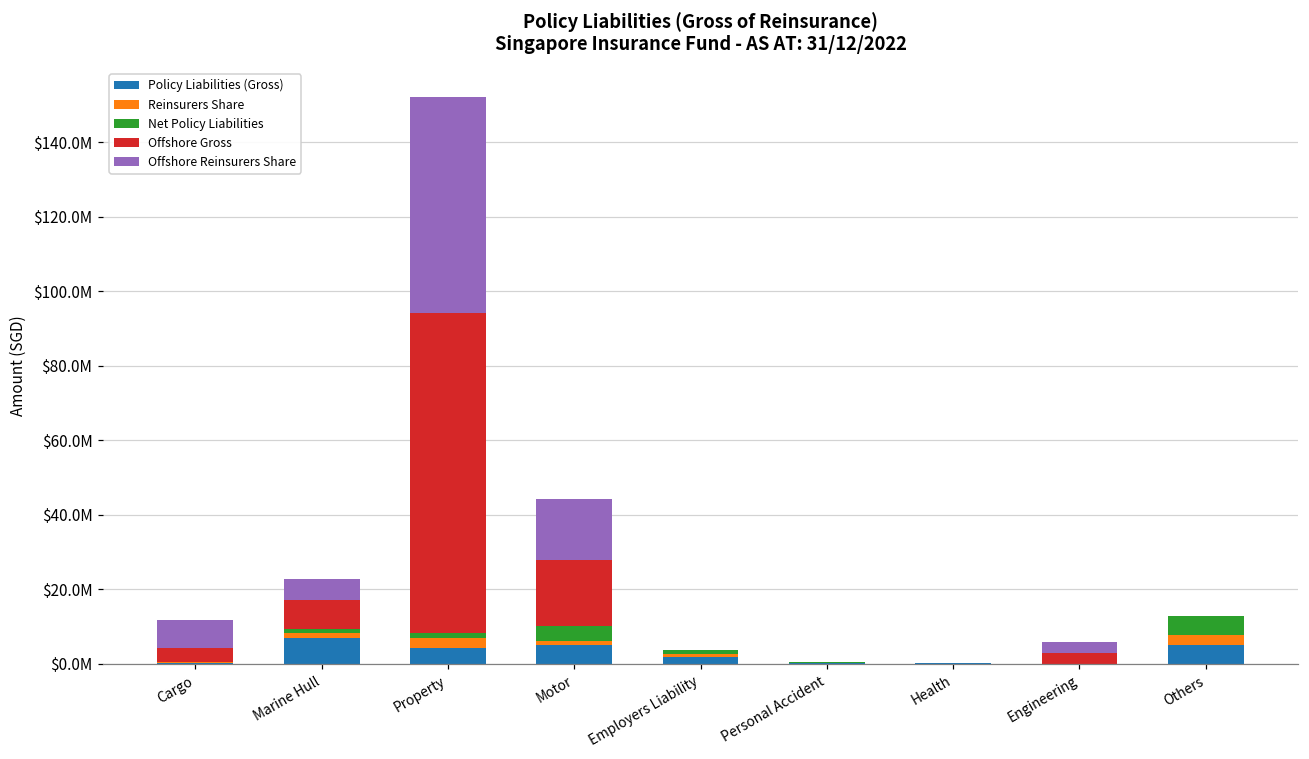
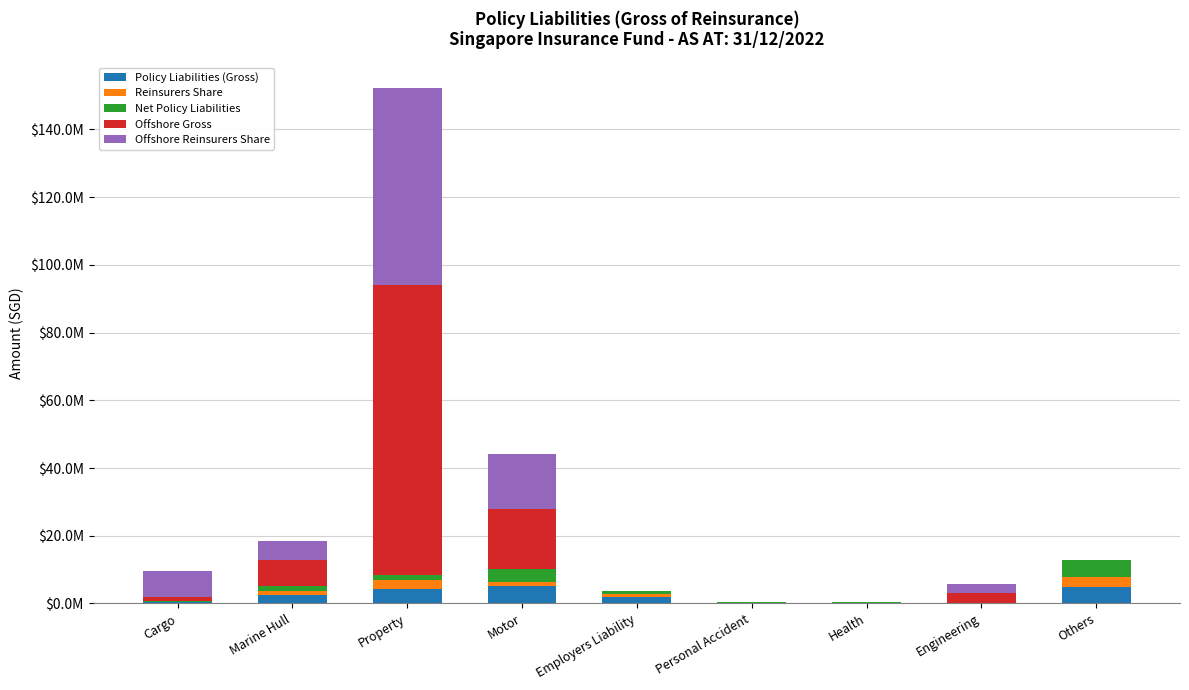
Offshore Gross, Cargo: $4000000 -> $1000000
Policy Liabilities (Gross), Marine Hull: $7000000 -> $3000000
